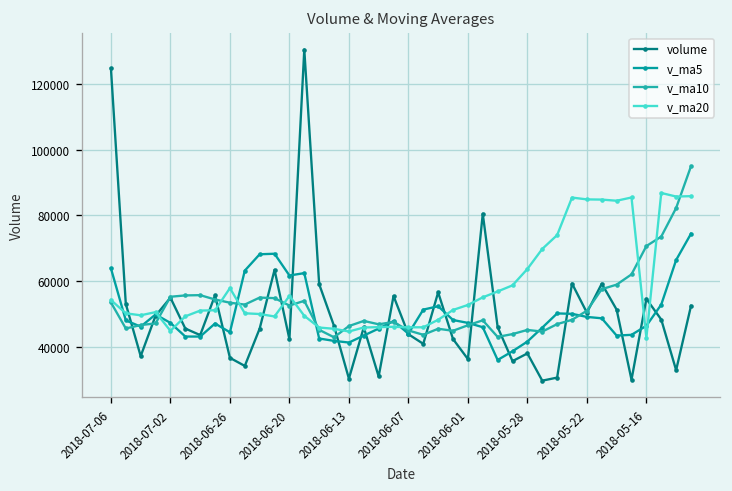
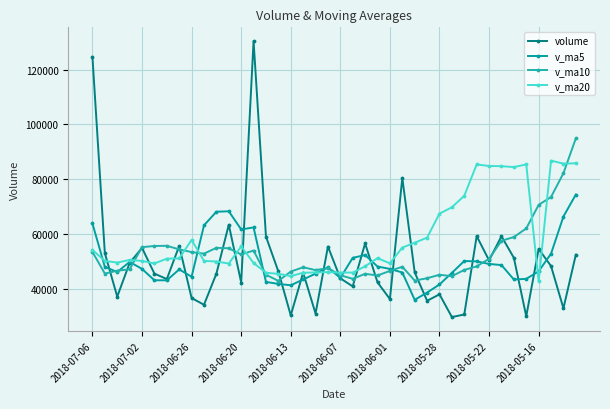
v_ma20, 2018-07-02: 45000 -> 50000
v_ma20, 2018-06-01: 53000 -> 49000
v_ma20, 2018-05-28: 64000 -> 67000
